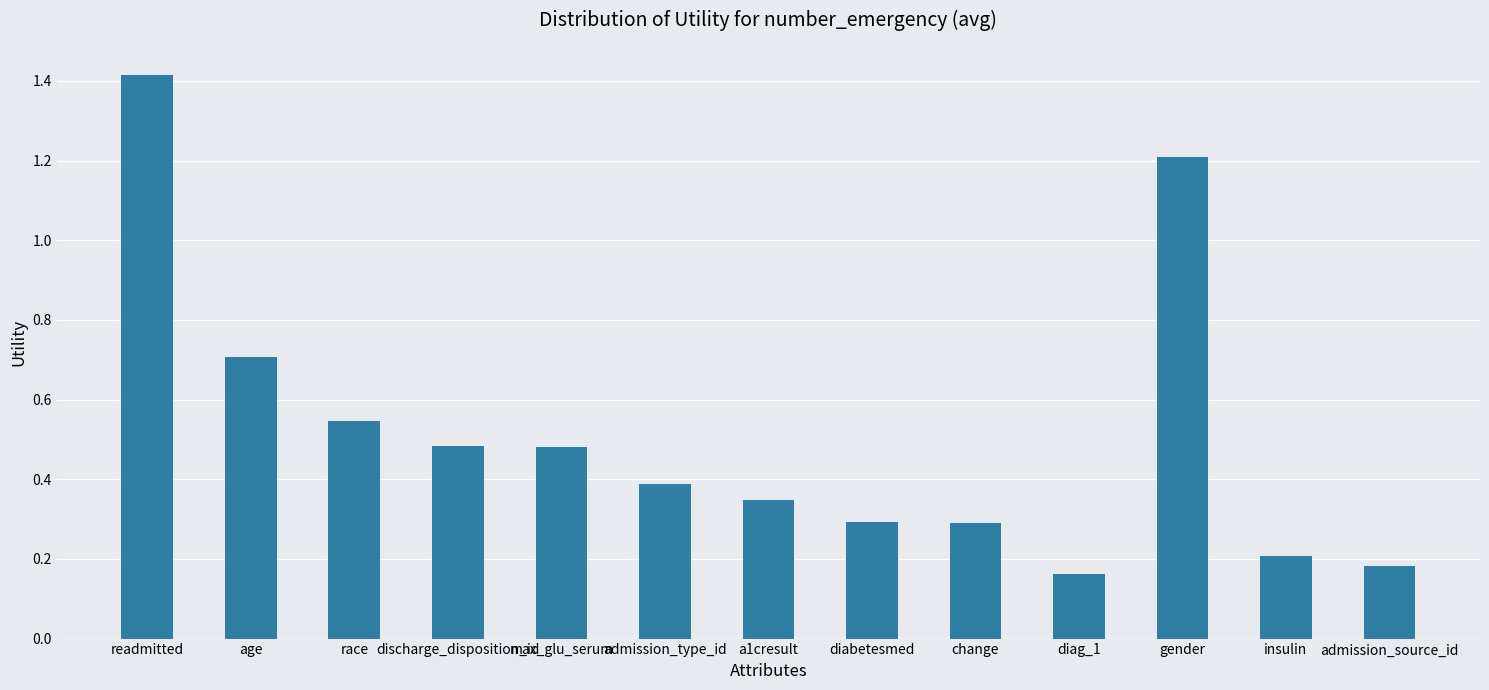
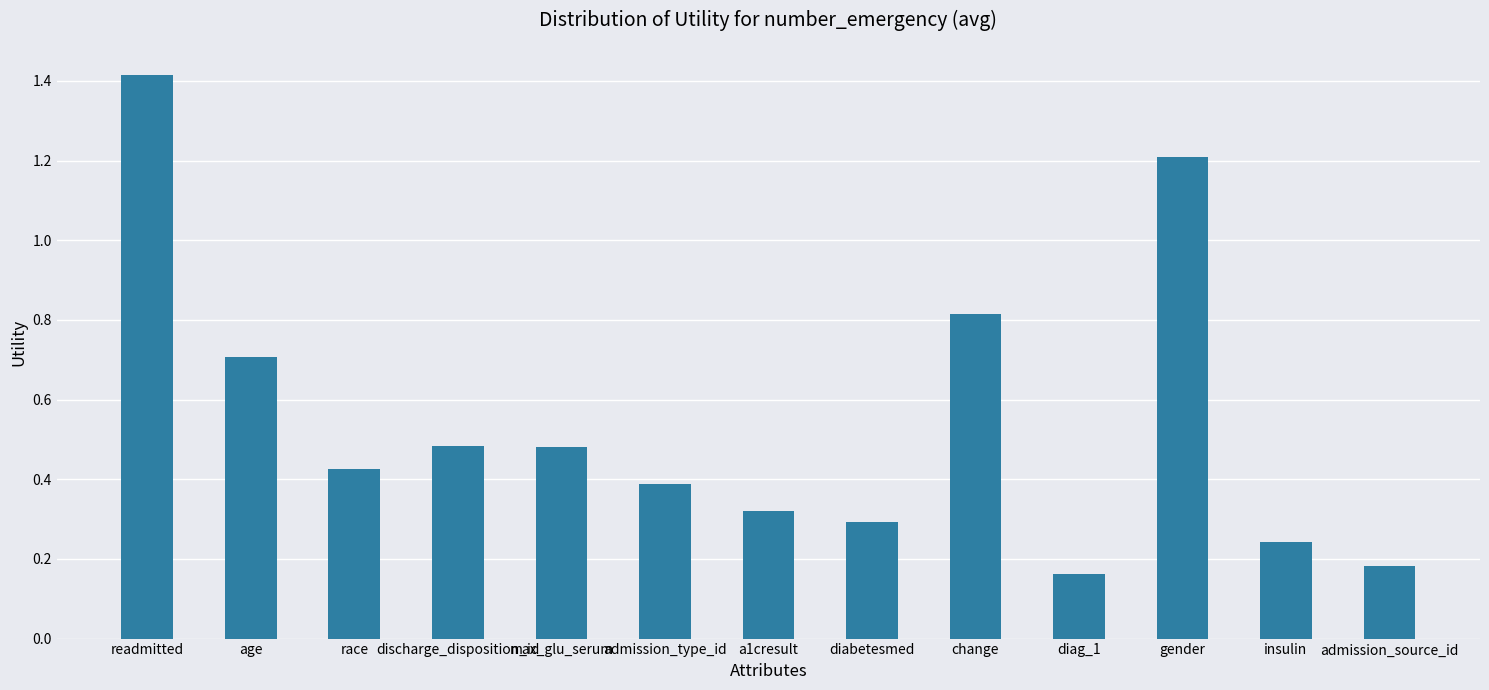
race: 0.55 -> 0.42
a1cresult: 0.35 -> 0.32
change: 0.29 -> 0.81
insulin: 0.21 -> 0.24
